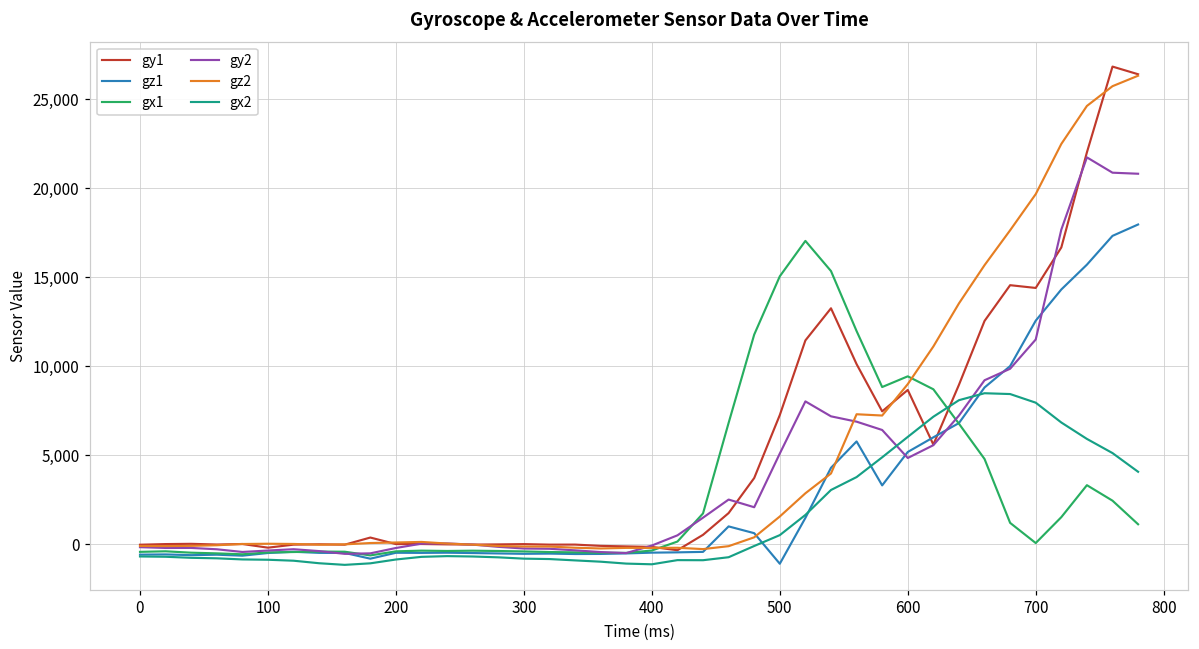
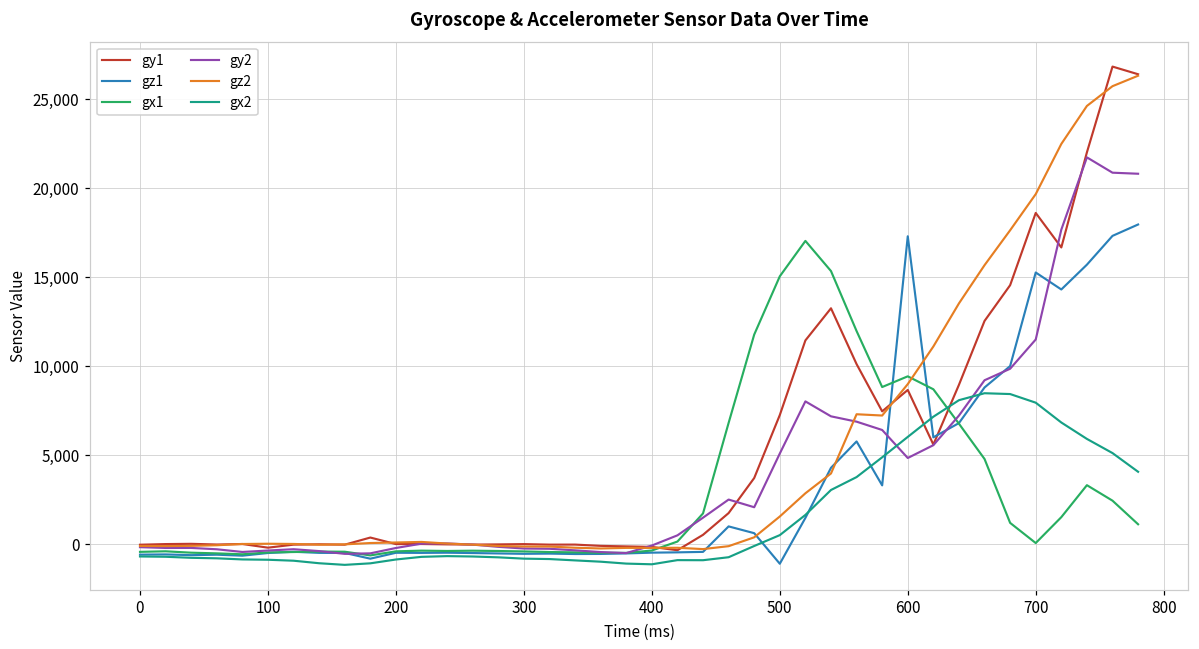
gz1, 600: 5,200 -> 17,300
gy1, 700: 14,400 -> 18,600
gz1, 700: 12,600 -> 15,300
